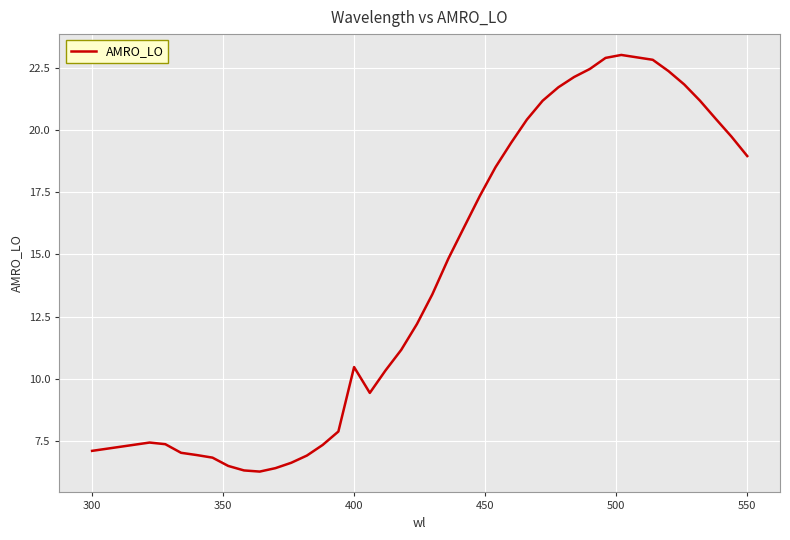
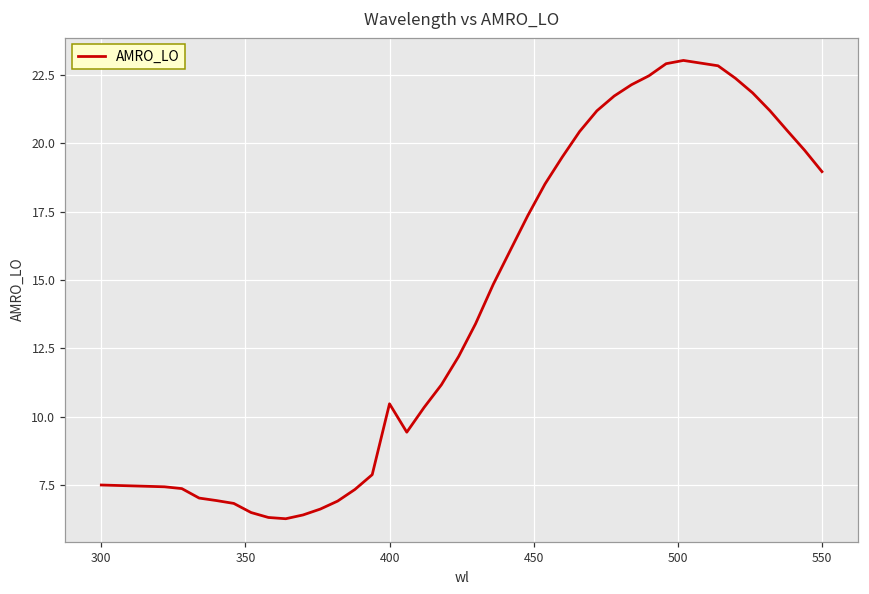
300: 7.1 -> 7.5
